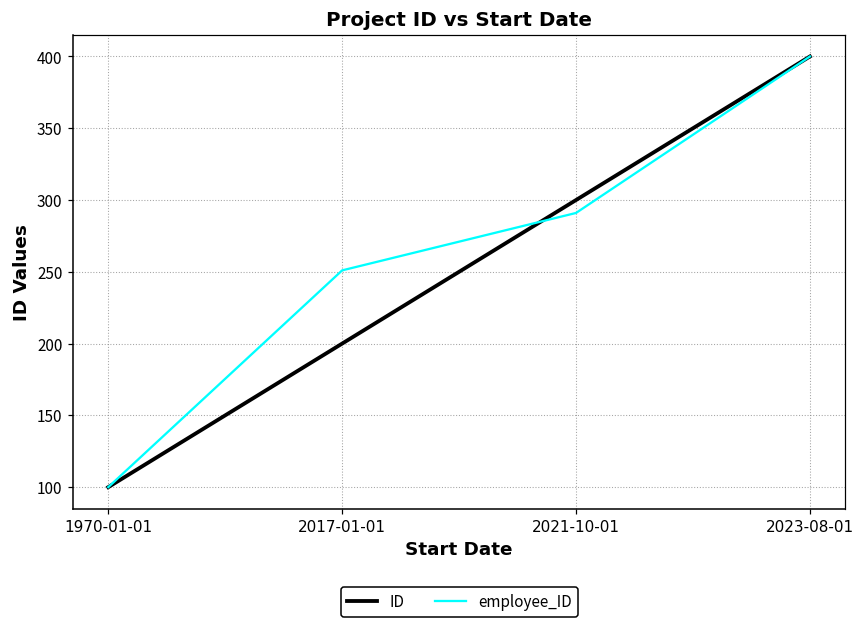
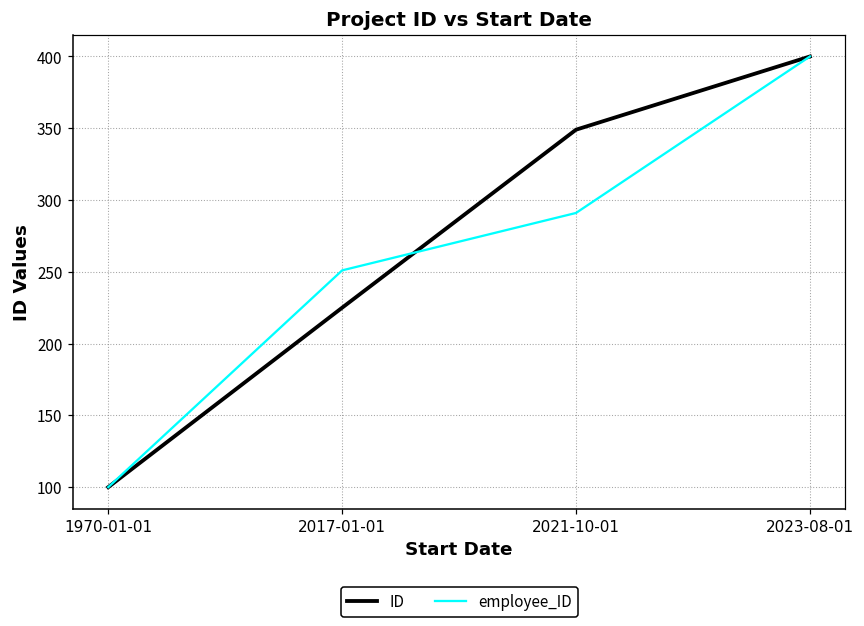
ID, 2017-01-01: 200 -> 225
ID, 2021-10-01: 300 -> 349
